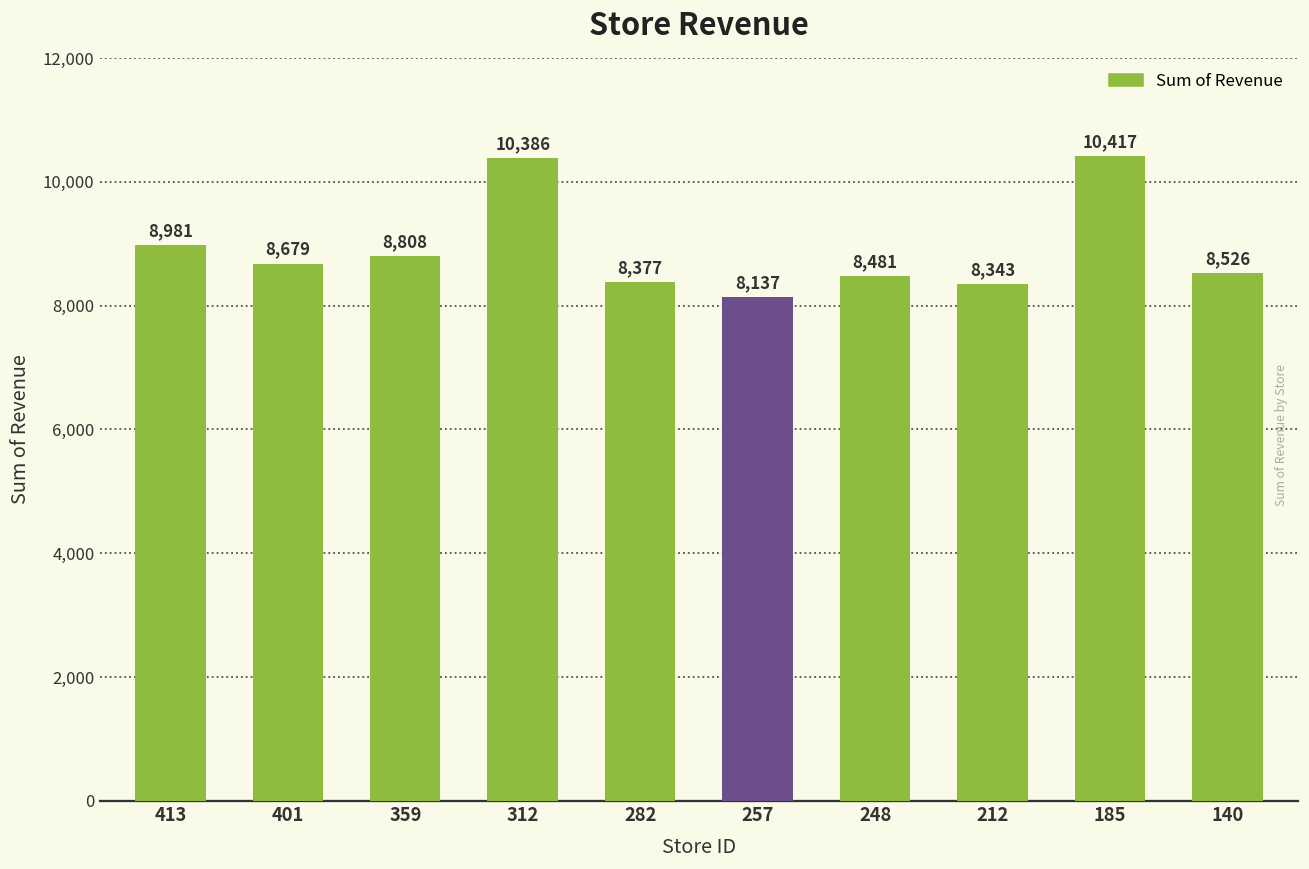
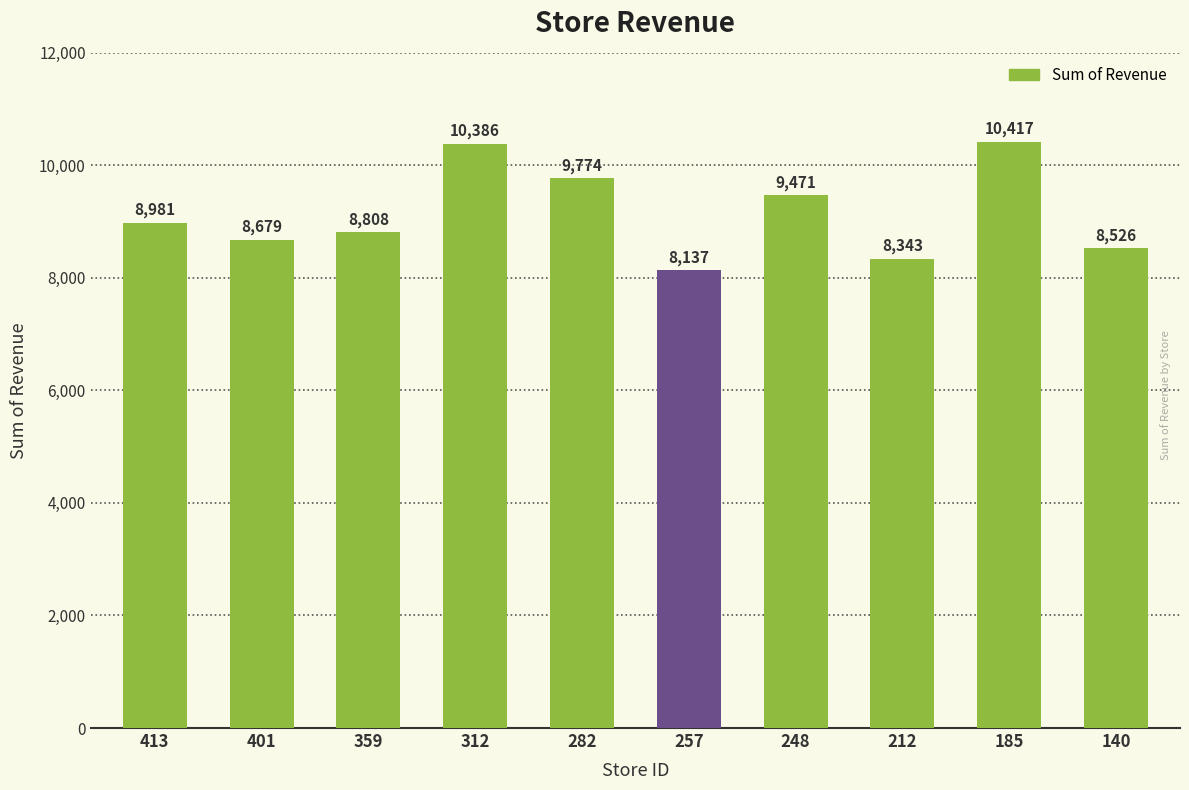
282: 8,377 -> 9,774
248: 8,481 -> 9,471
